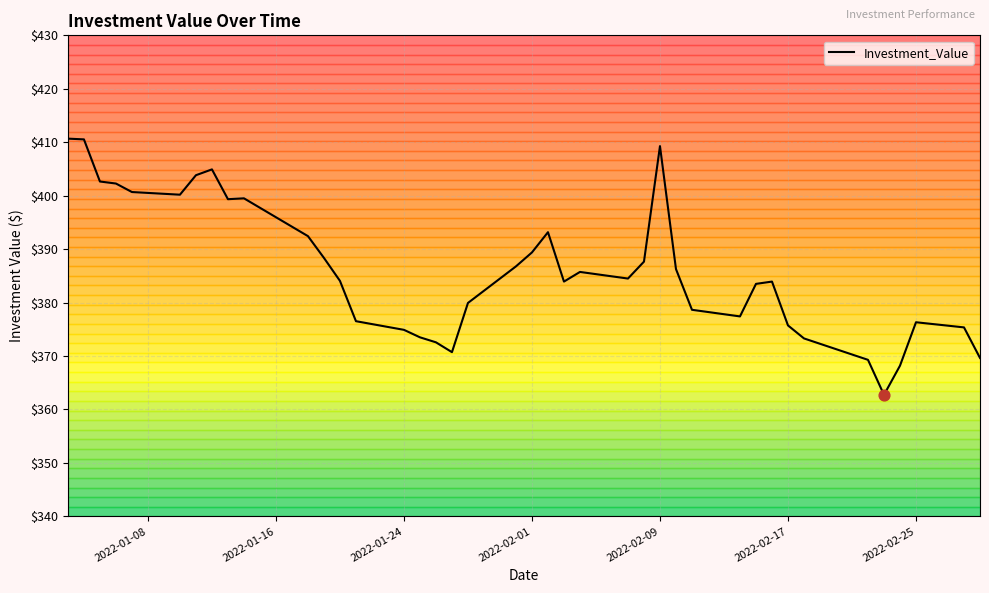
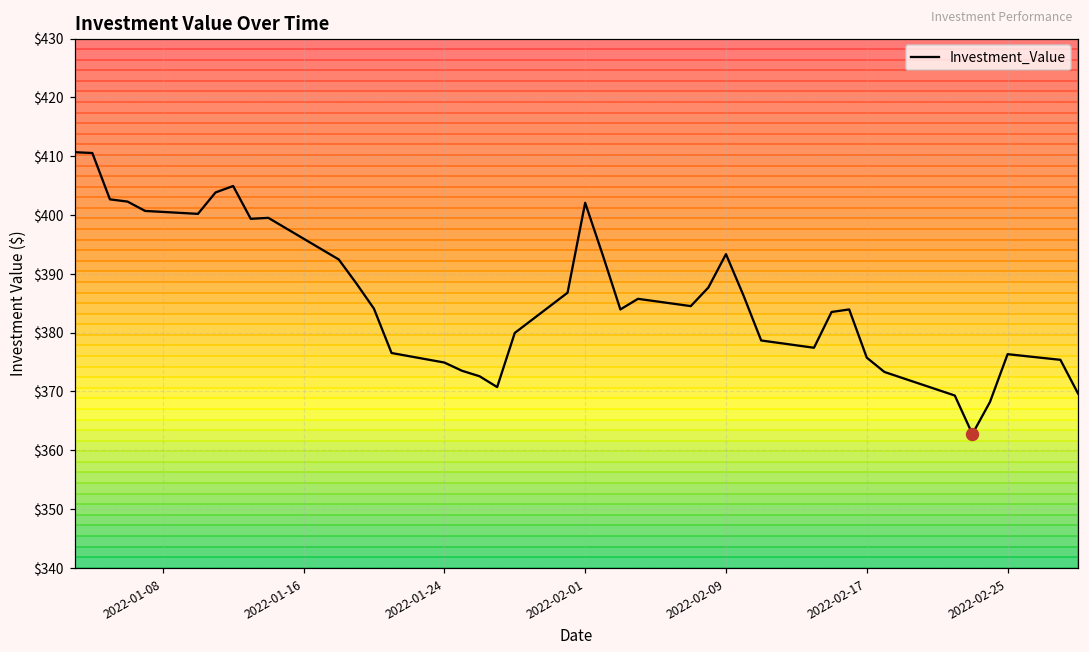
Investment_Value, 2022-02-01: $389 -> $402
Investment_Value, 2022-02-09: $409 -> $393
